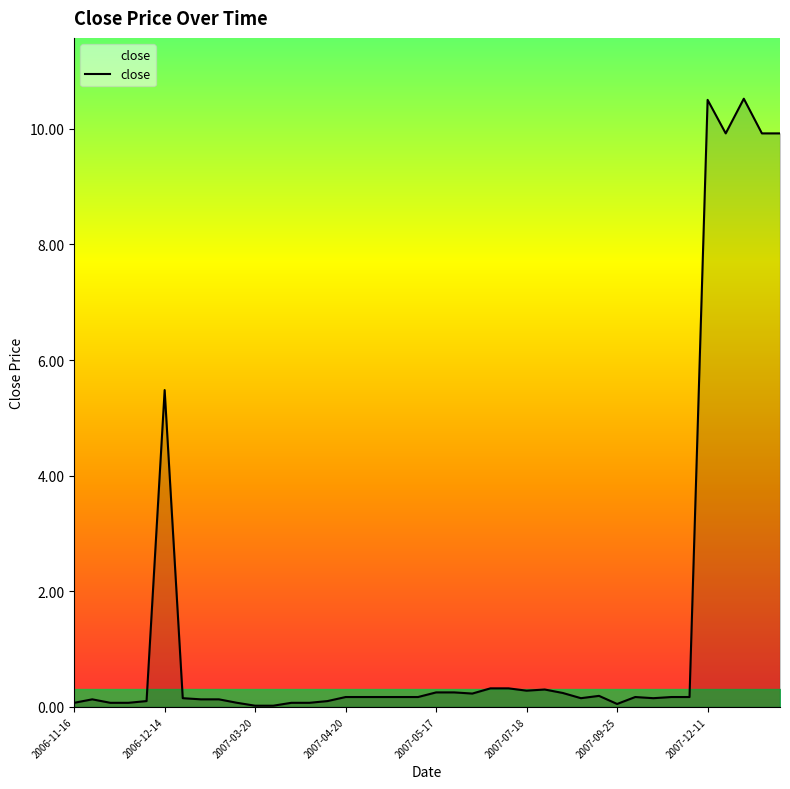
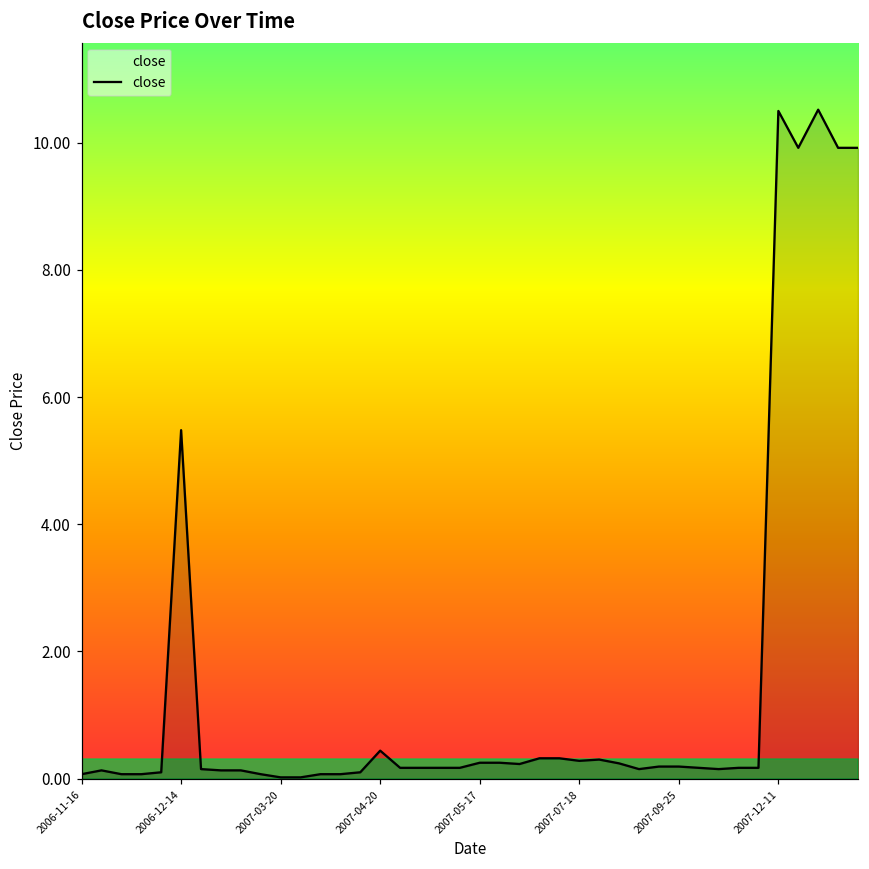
close, 2007-04-20: 0.2 -> 0.4
close, 2007-09-25: 0.1 -> 0.2
